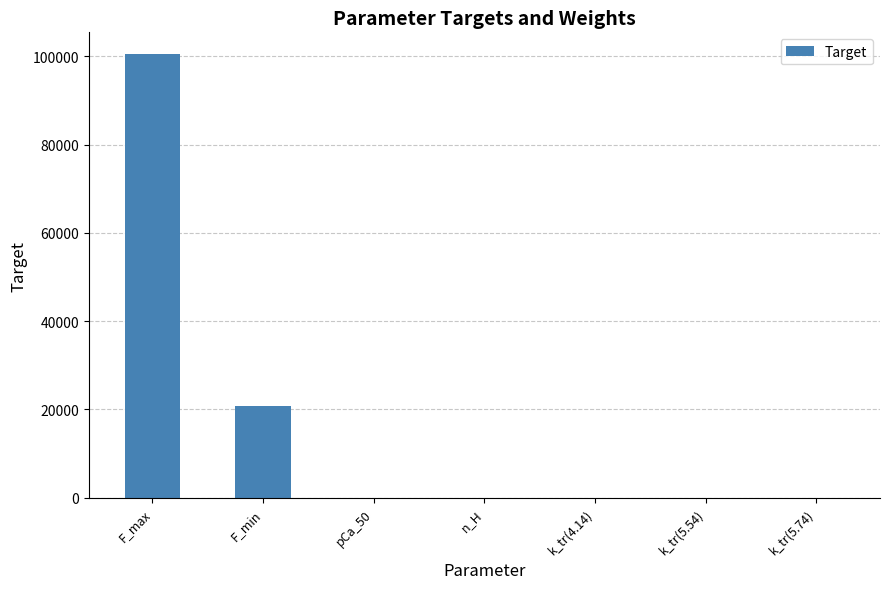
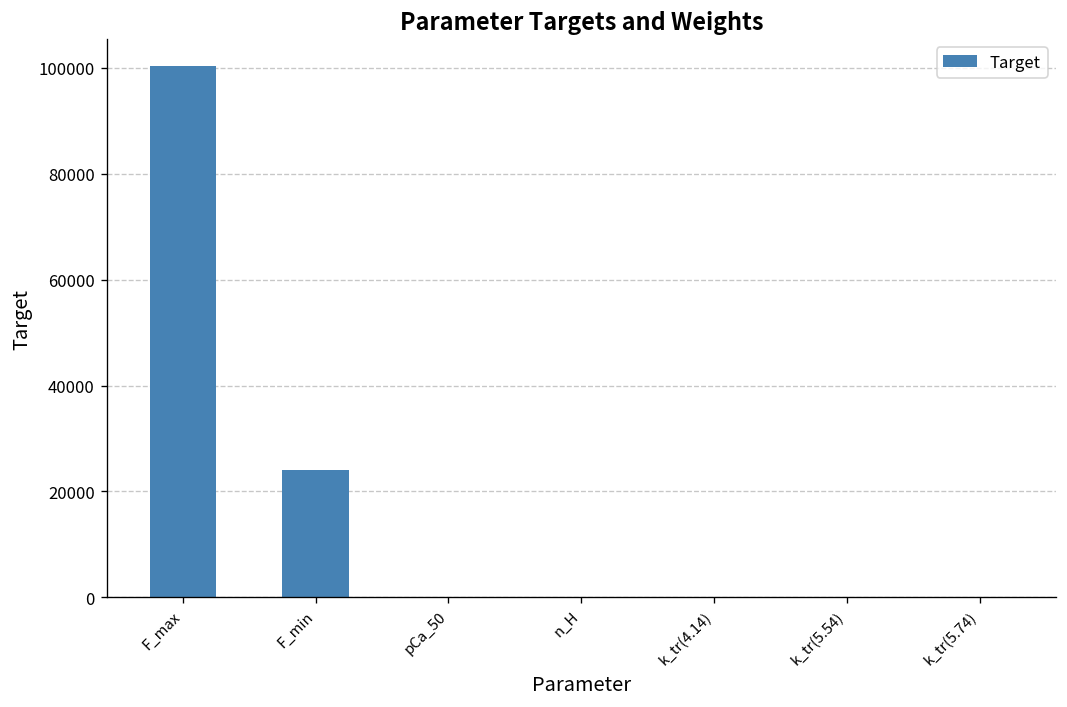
F_min: 21000 -> 24000
